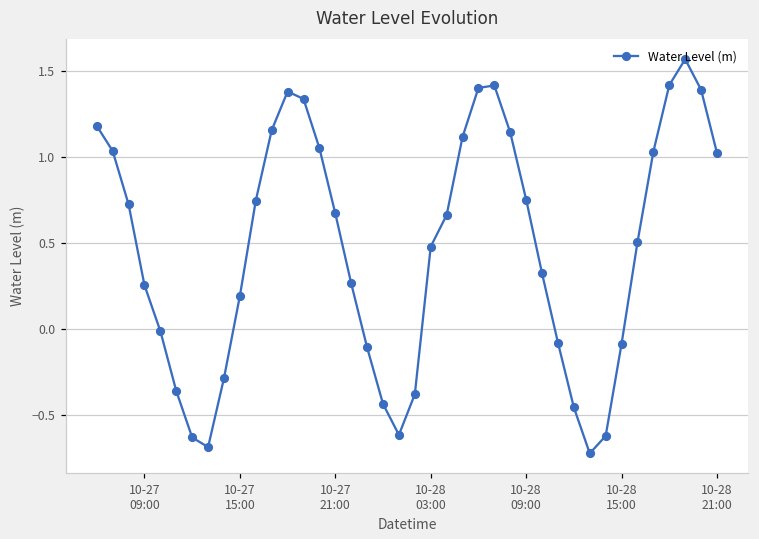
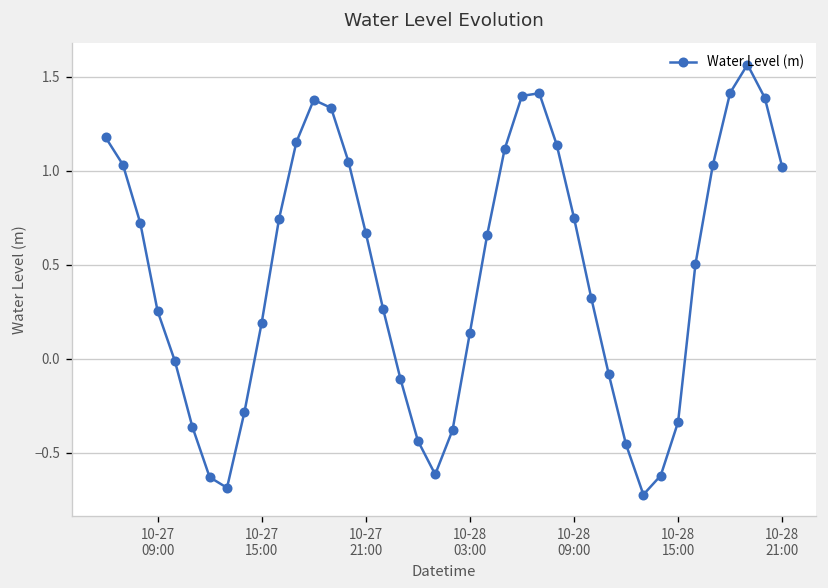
10-28 03:00: 0.48 -> 0.14
10-28 15:00: -0.09 -> -0.34
